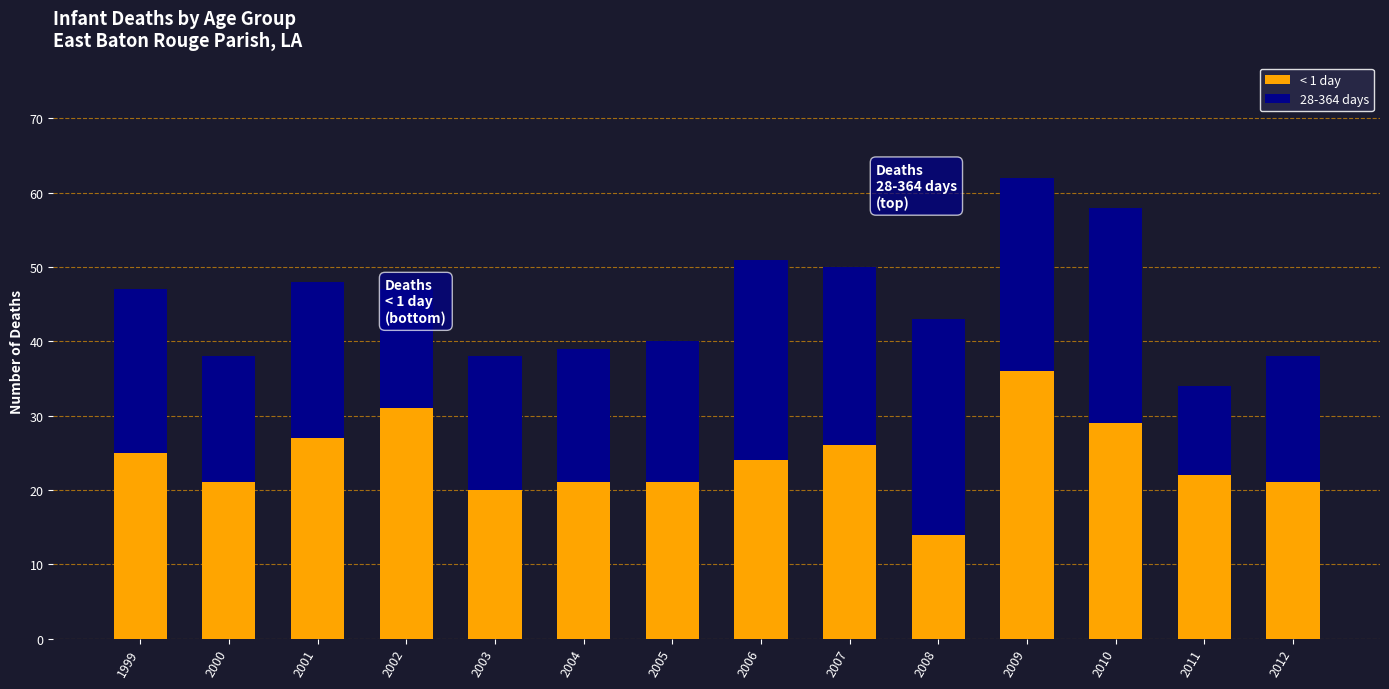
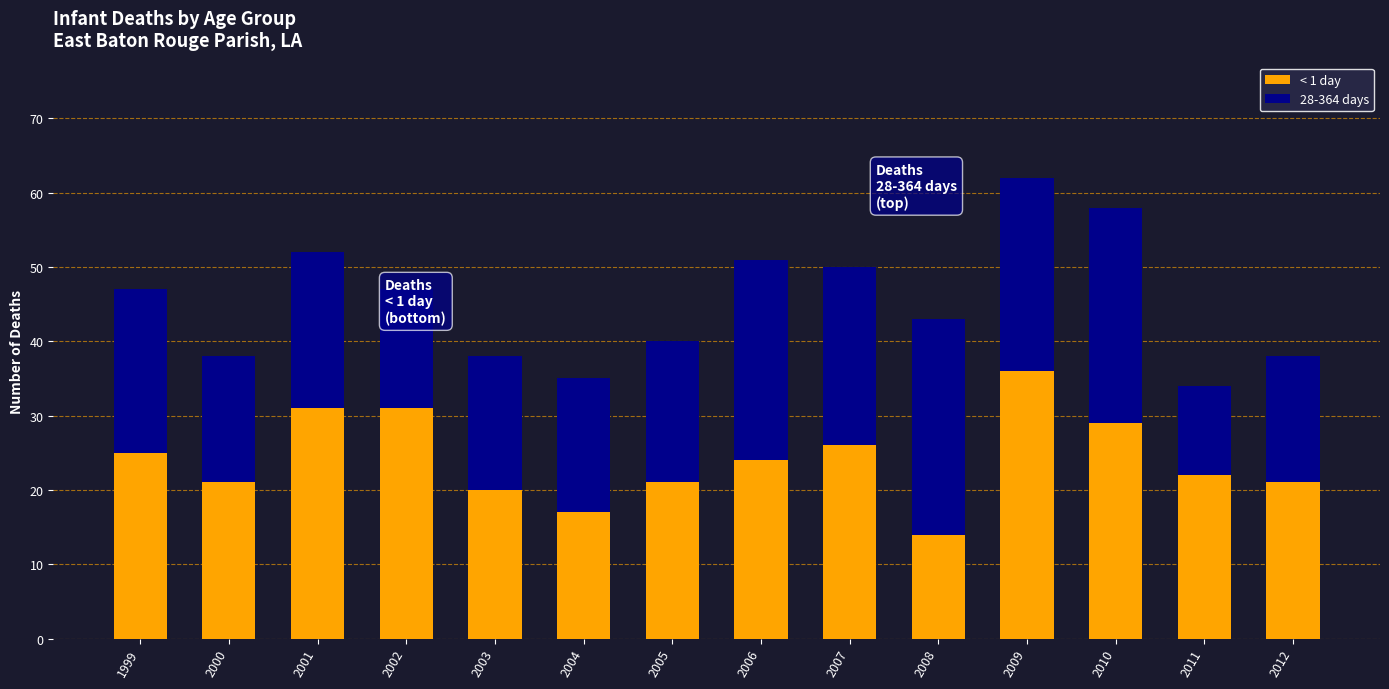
< 1 day, 2001: 27 -> 31
< 1 day, 2004: 21 -> 17
